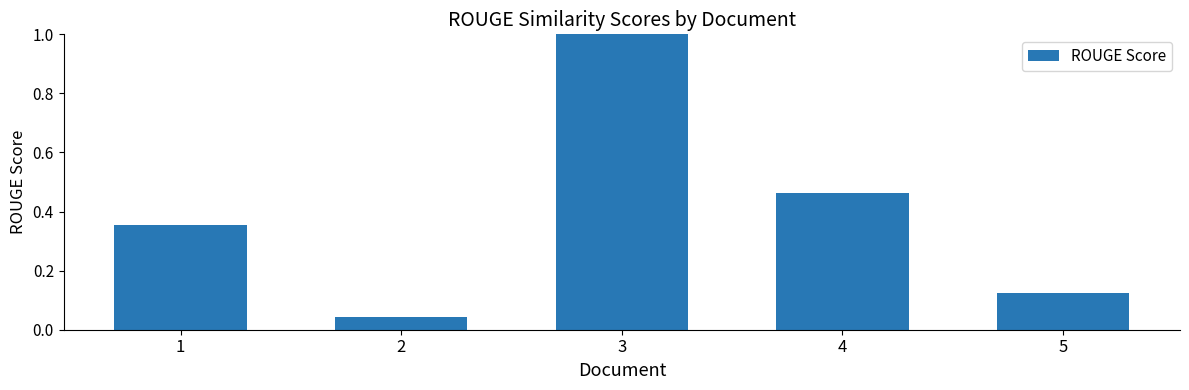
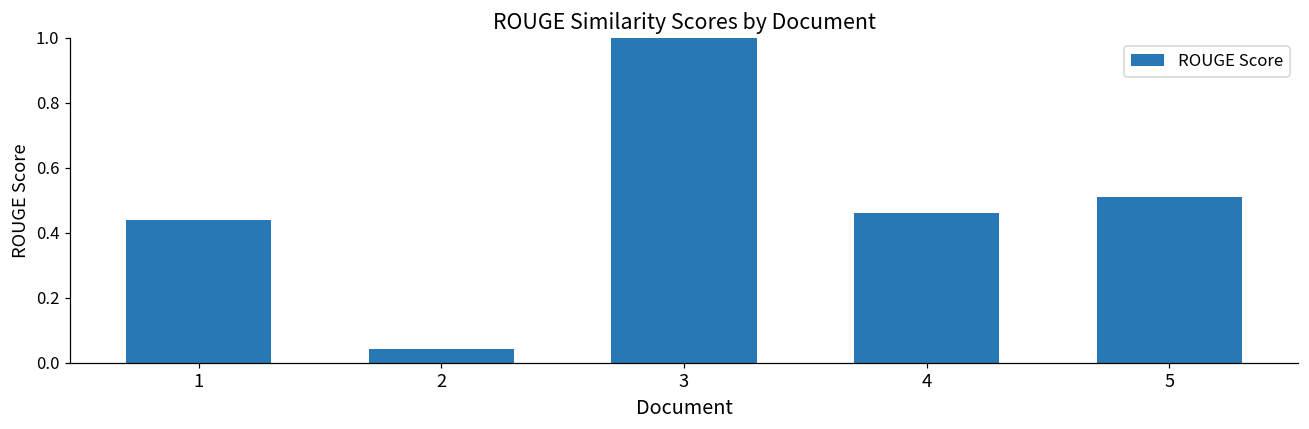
1: 0.35 -> 0.44
5: 0.13 -> 0.51
